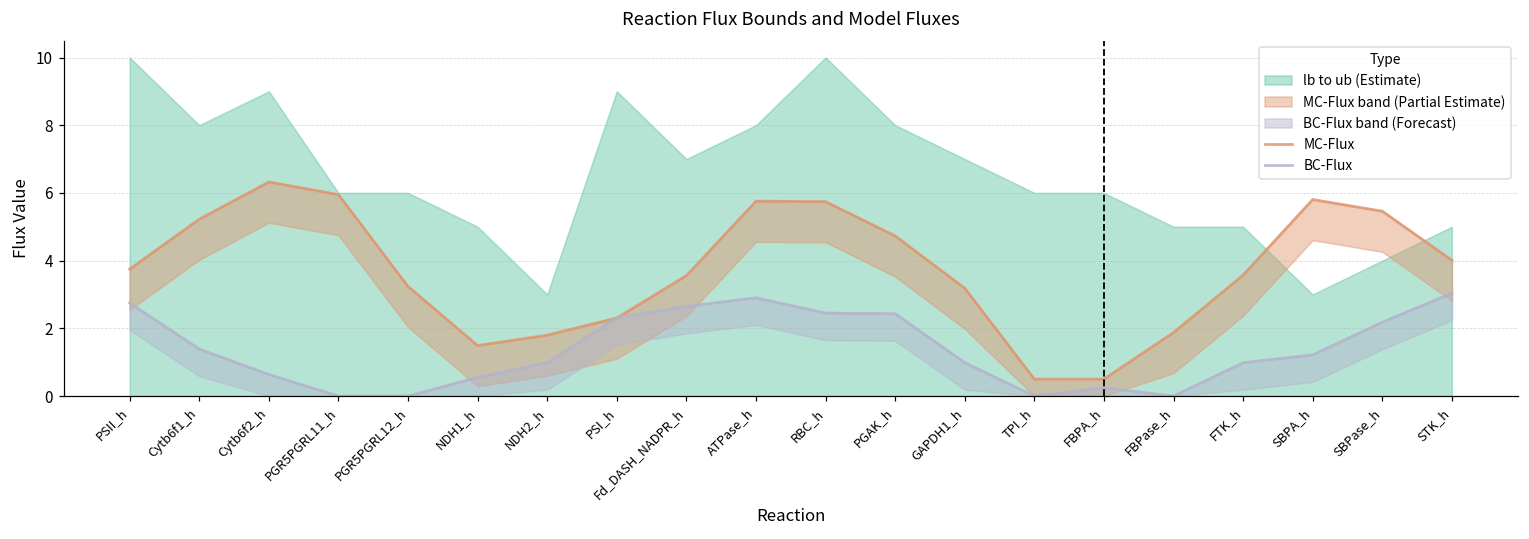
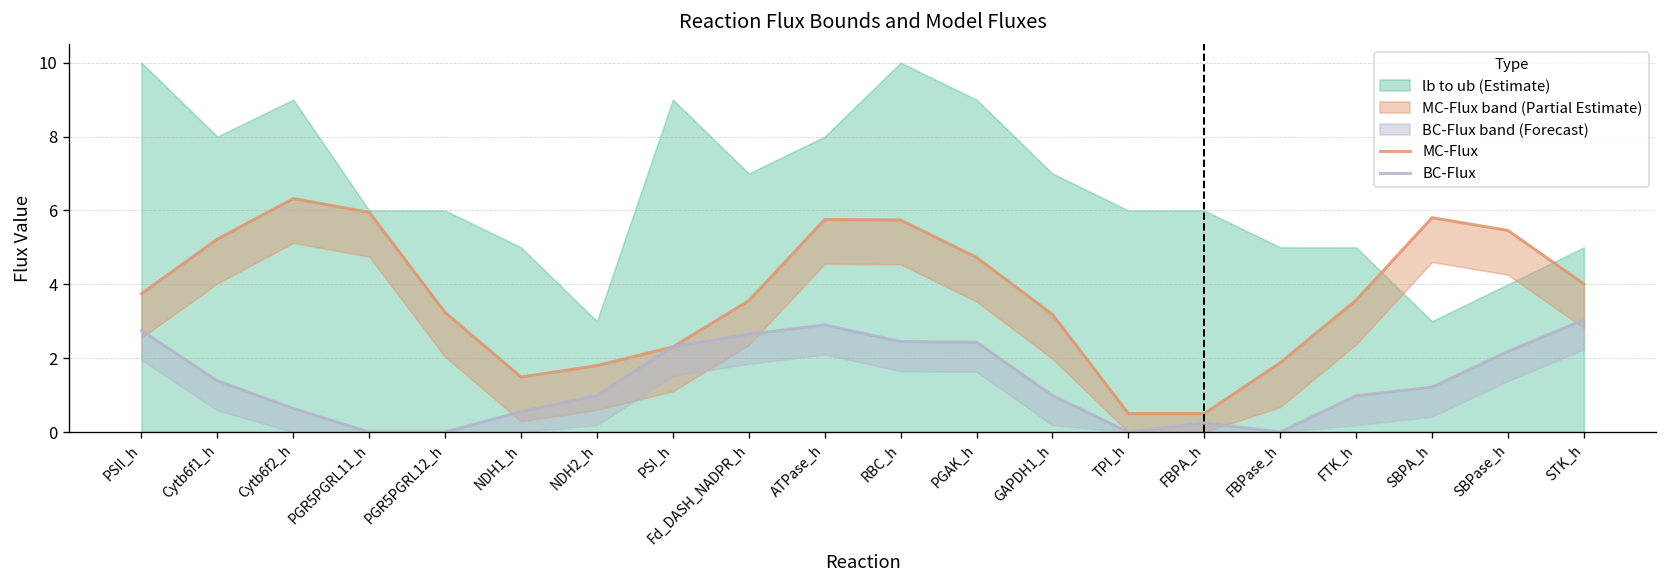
lb to ub (Estimate), PGAK_h: 8 -> 9
